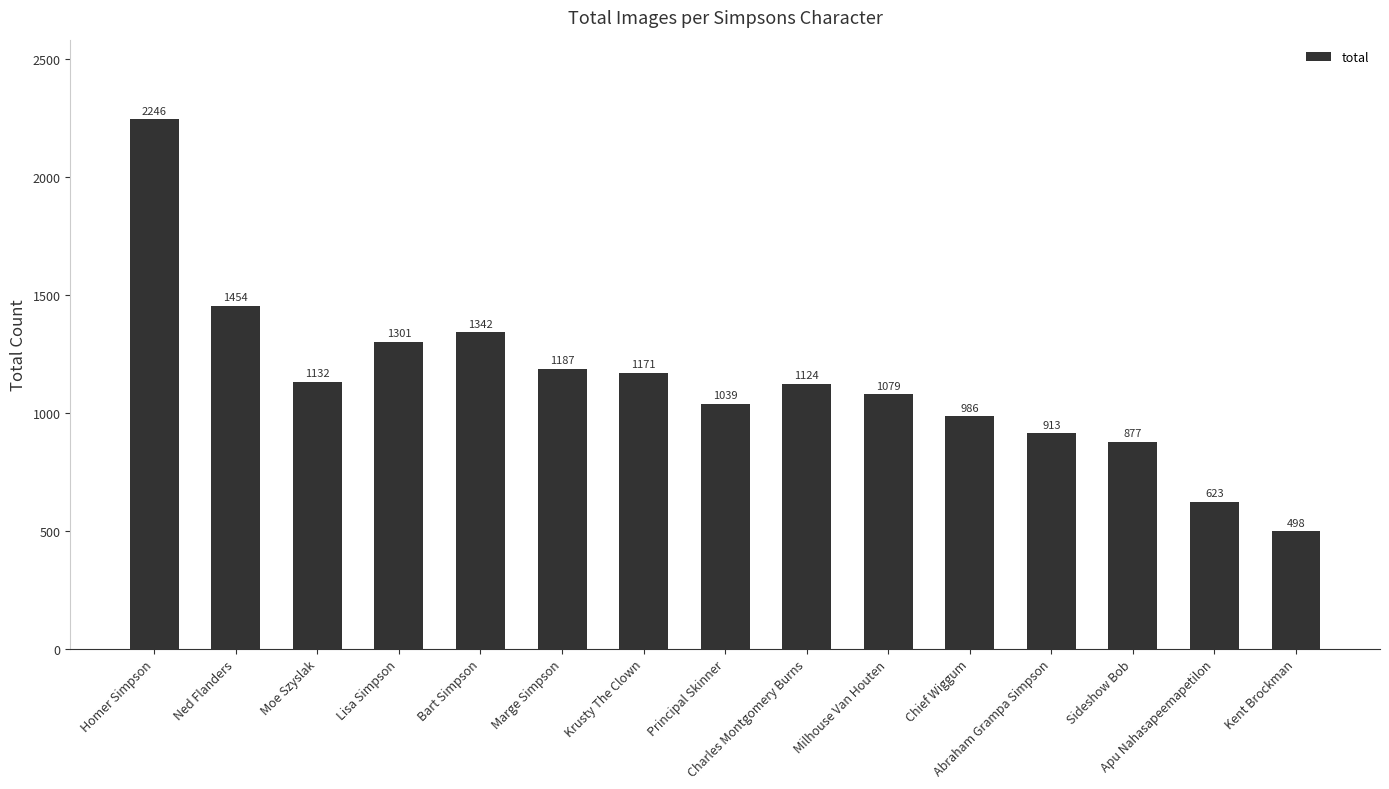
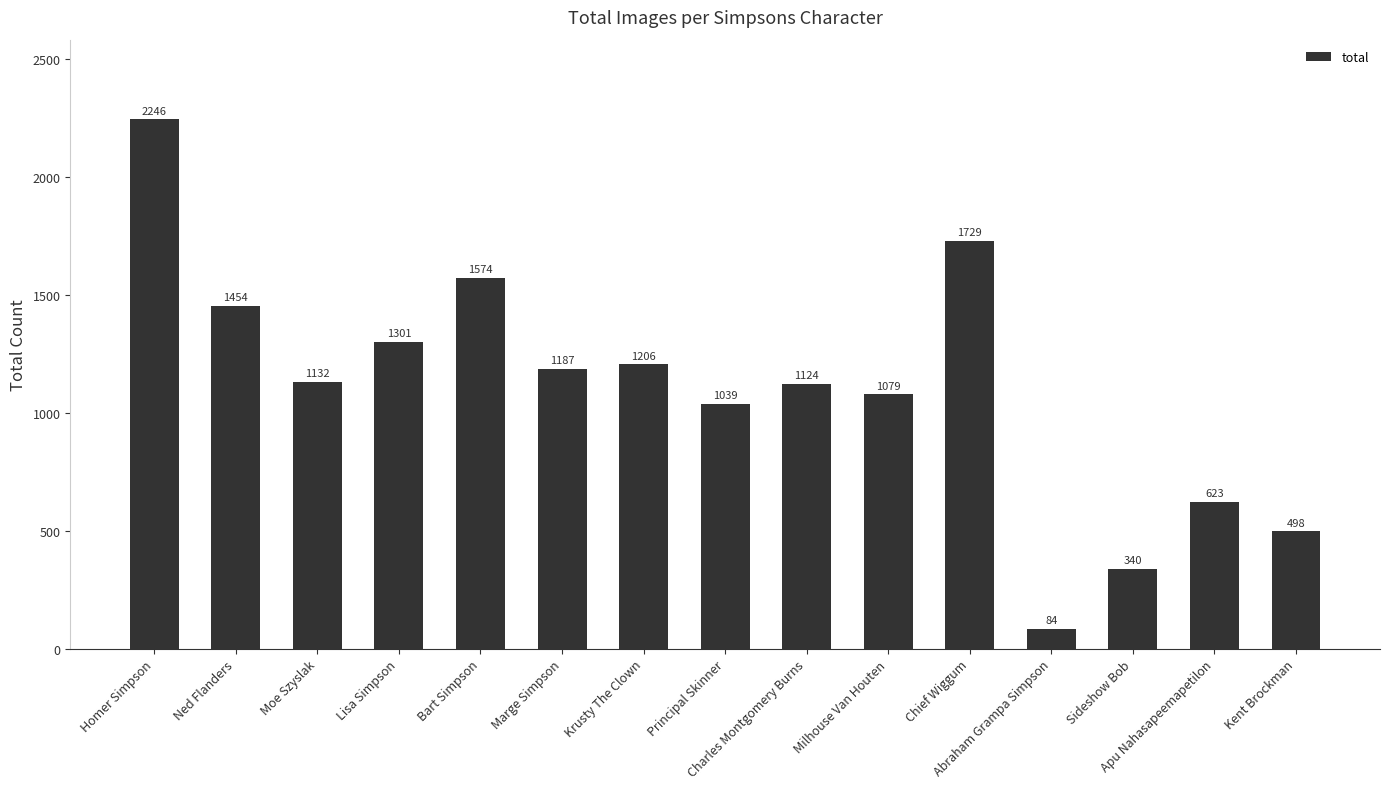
Bart Simpson: 1342 -> 1574
Krusty The Clown: 1171 -> 1206
Chief Wiggum: 986 -> 1729
Abraham Grampa Simpson: 913 -> 84
Sideshow Bob: 877 -> 340
